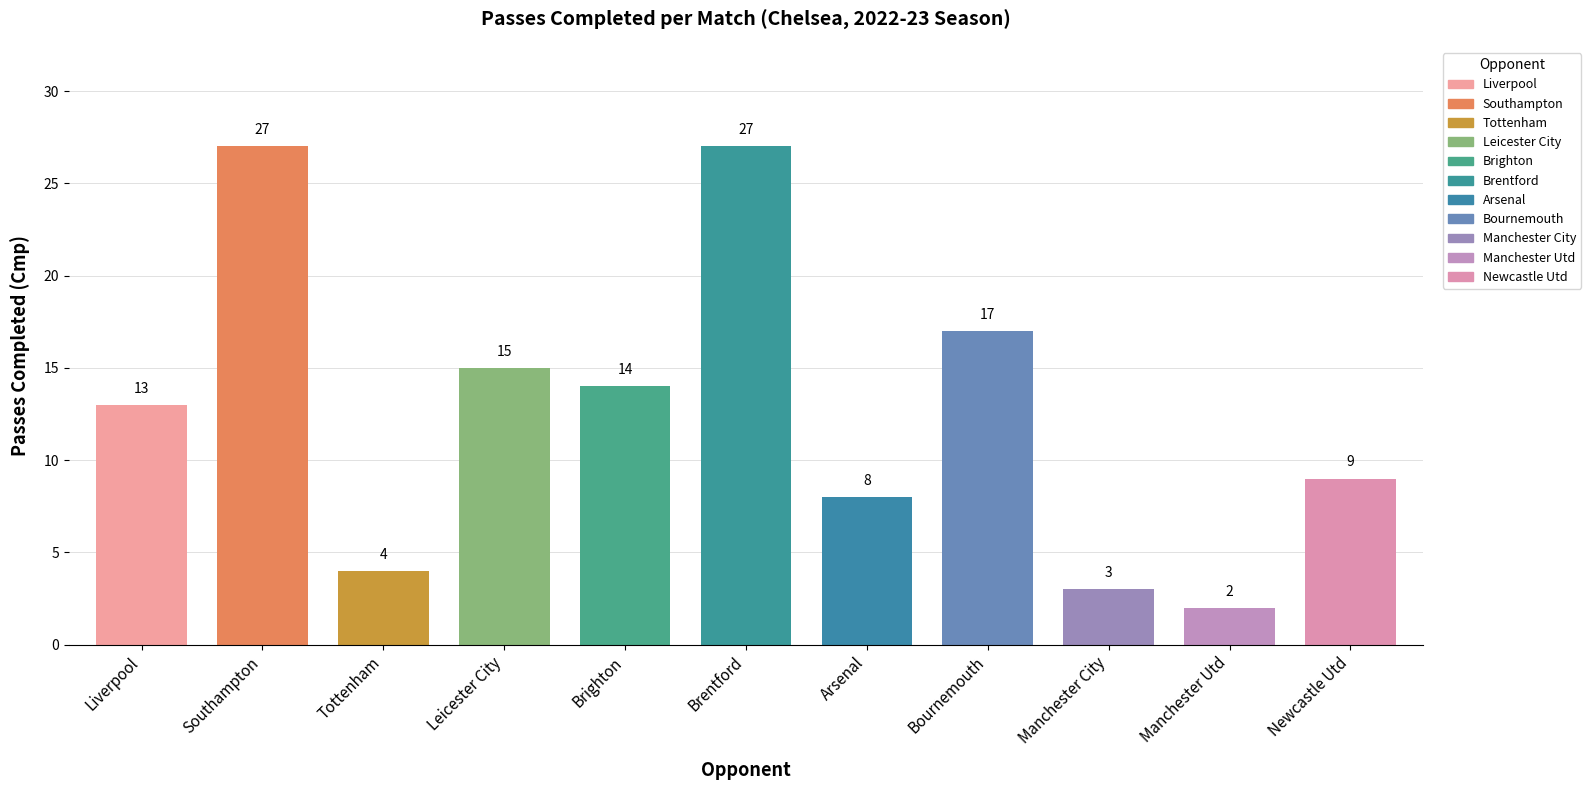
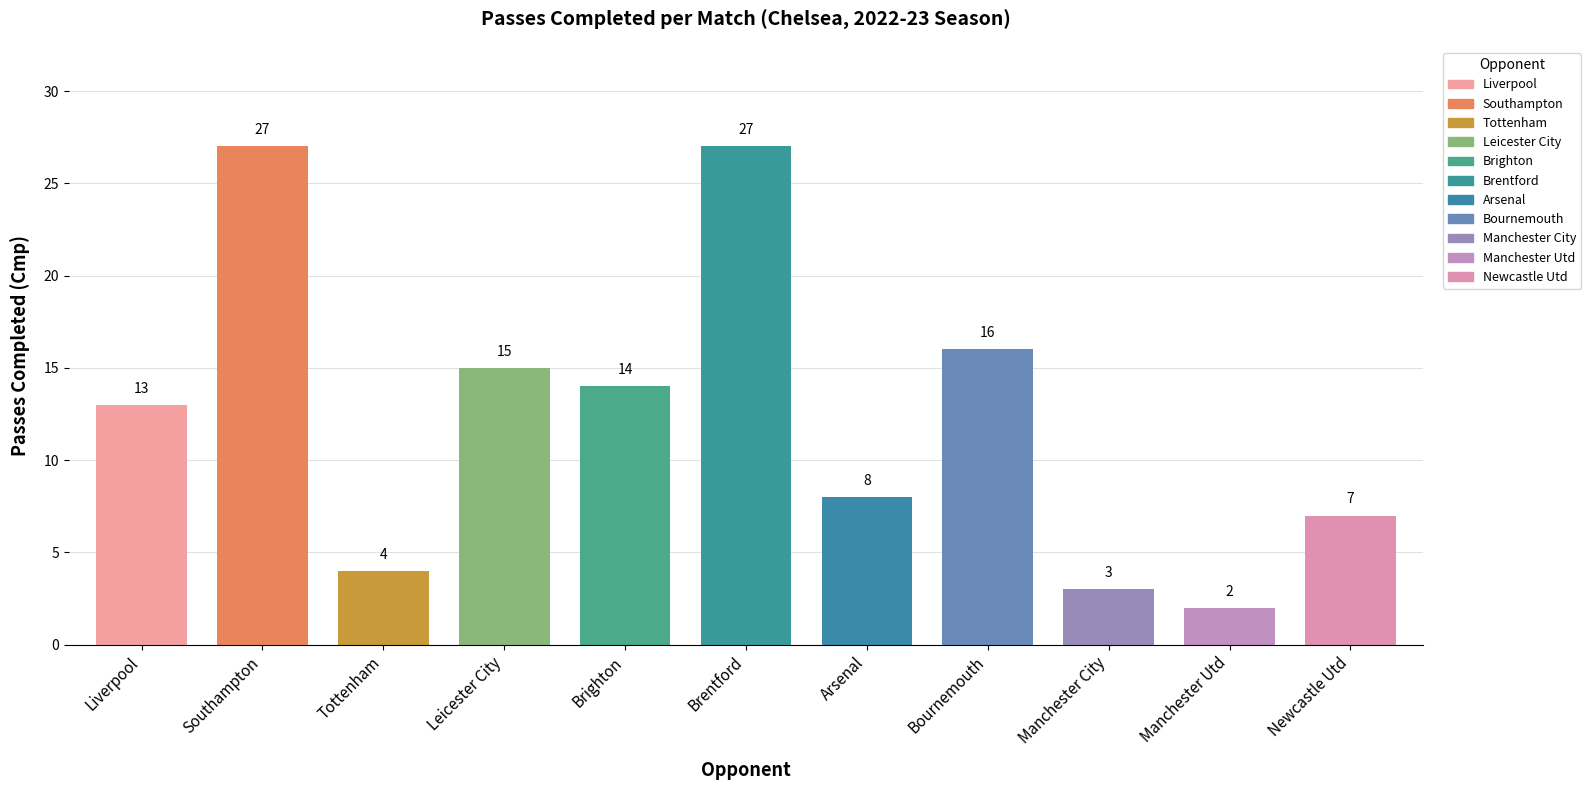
Bournemouth: 17 -> 16
Newcastle Utd: 9 -> 7
